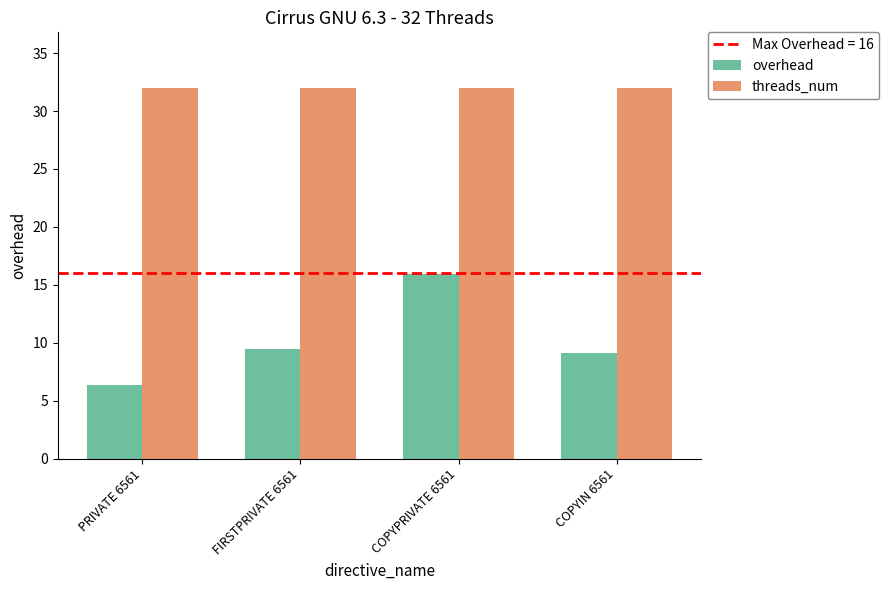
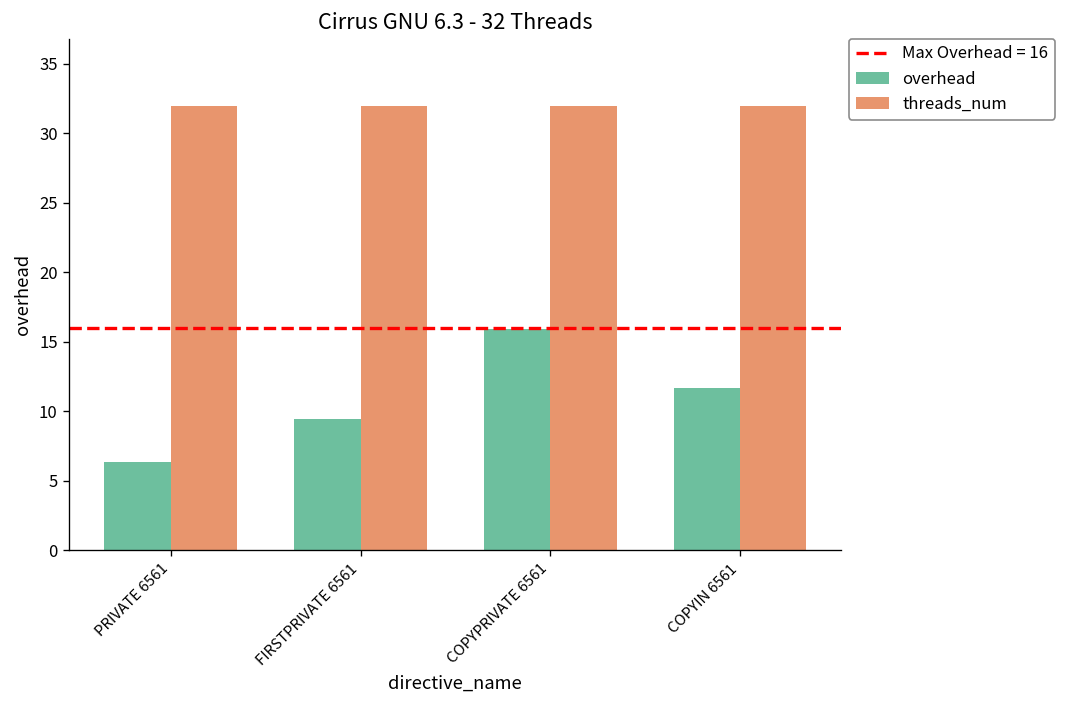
overhead, COPYIN 6561: 9.1 -> 11.7
